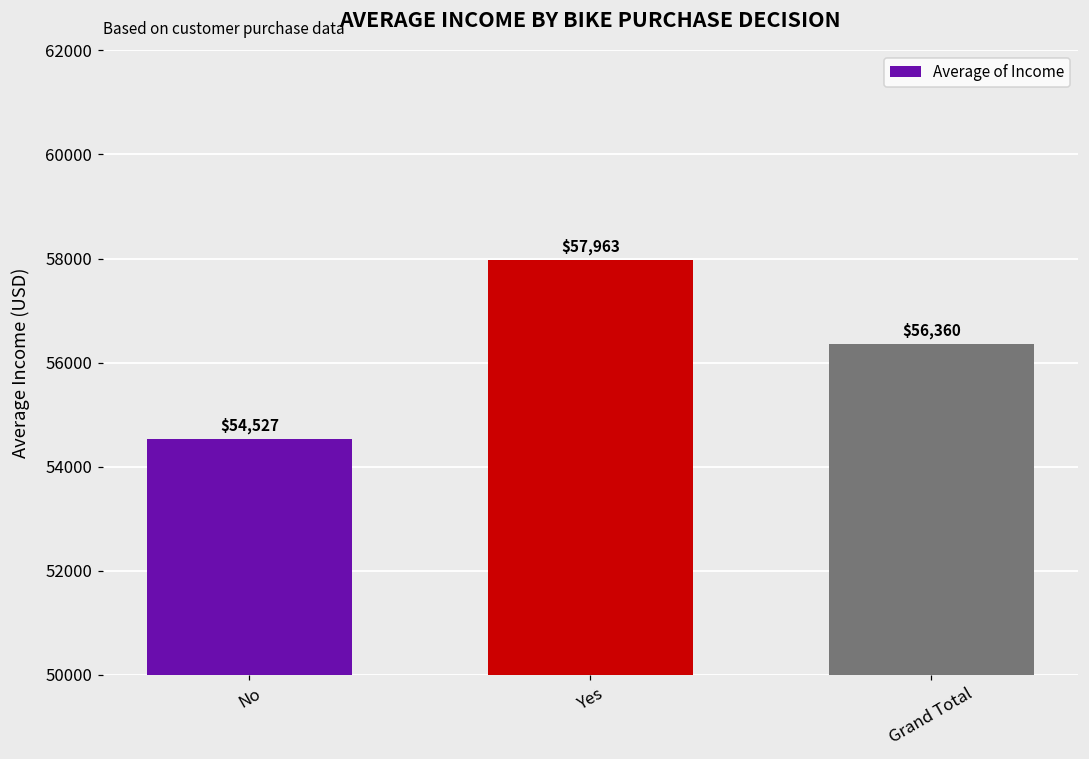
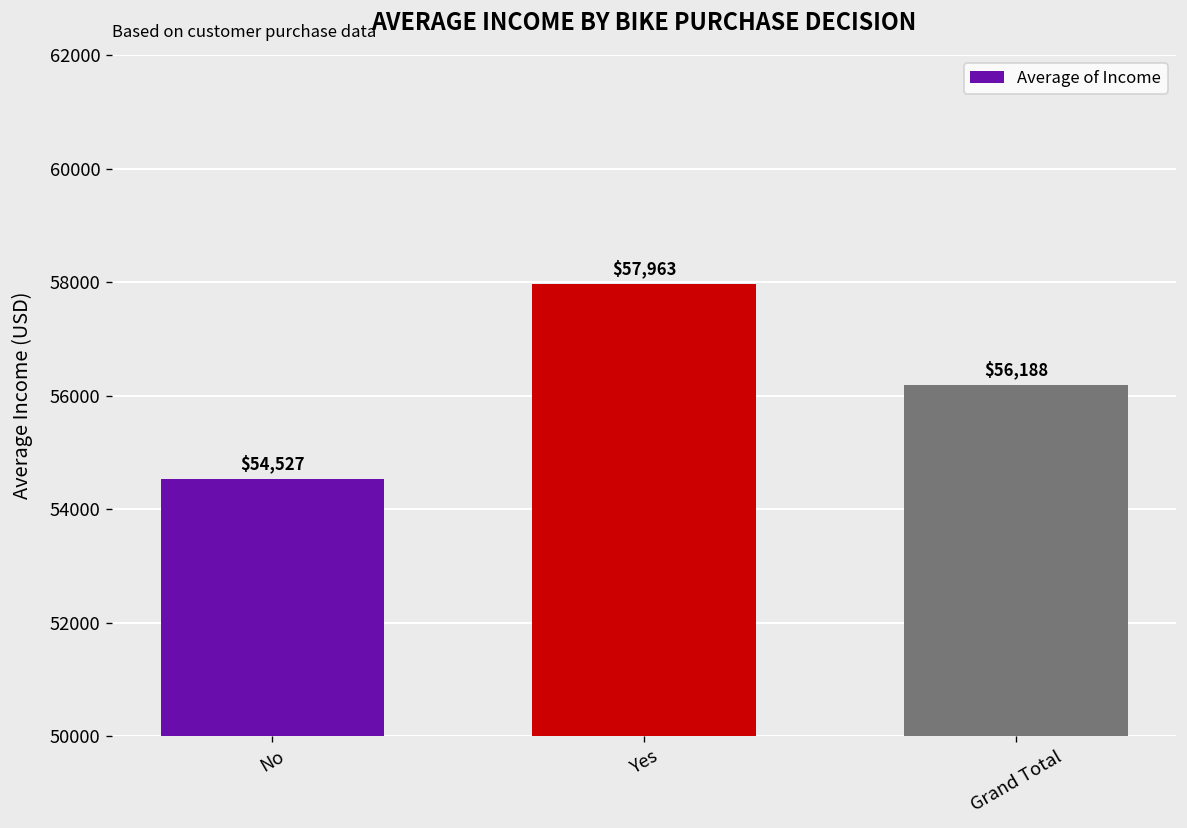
Grand Total: $56,360 -> $56,188
